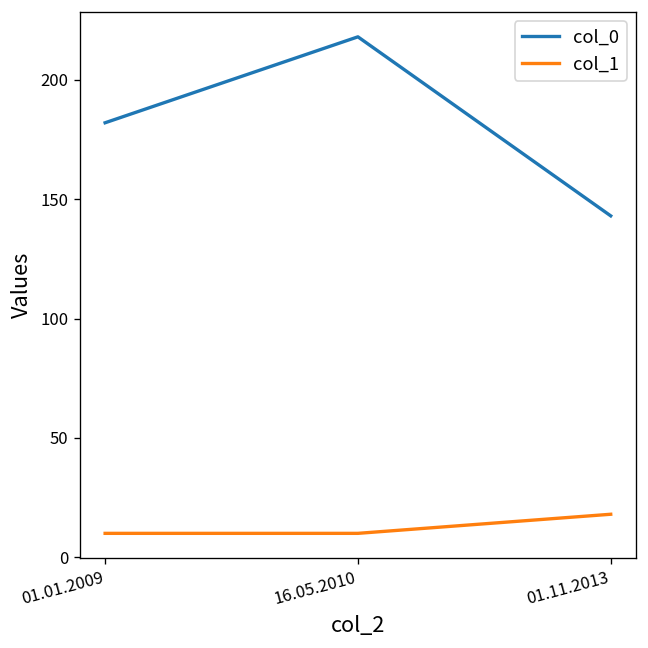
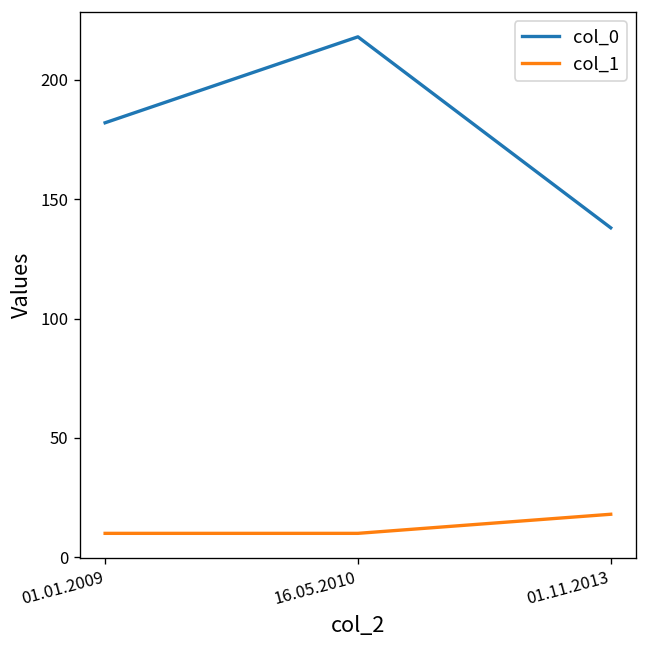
col_0, 01.11.2013: 143 -> 138
